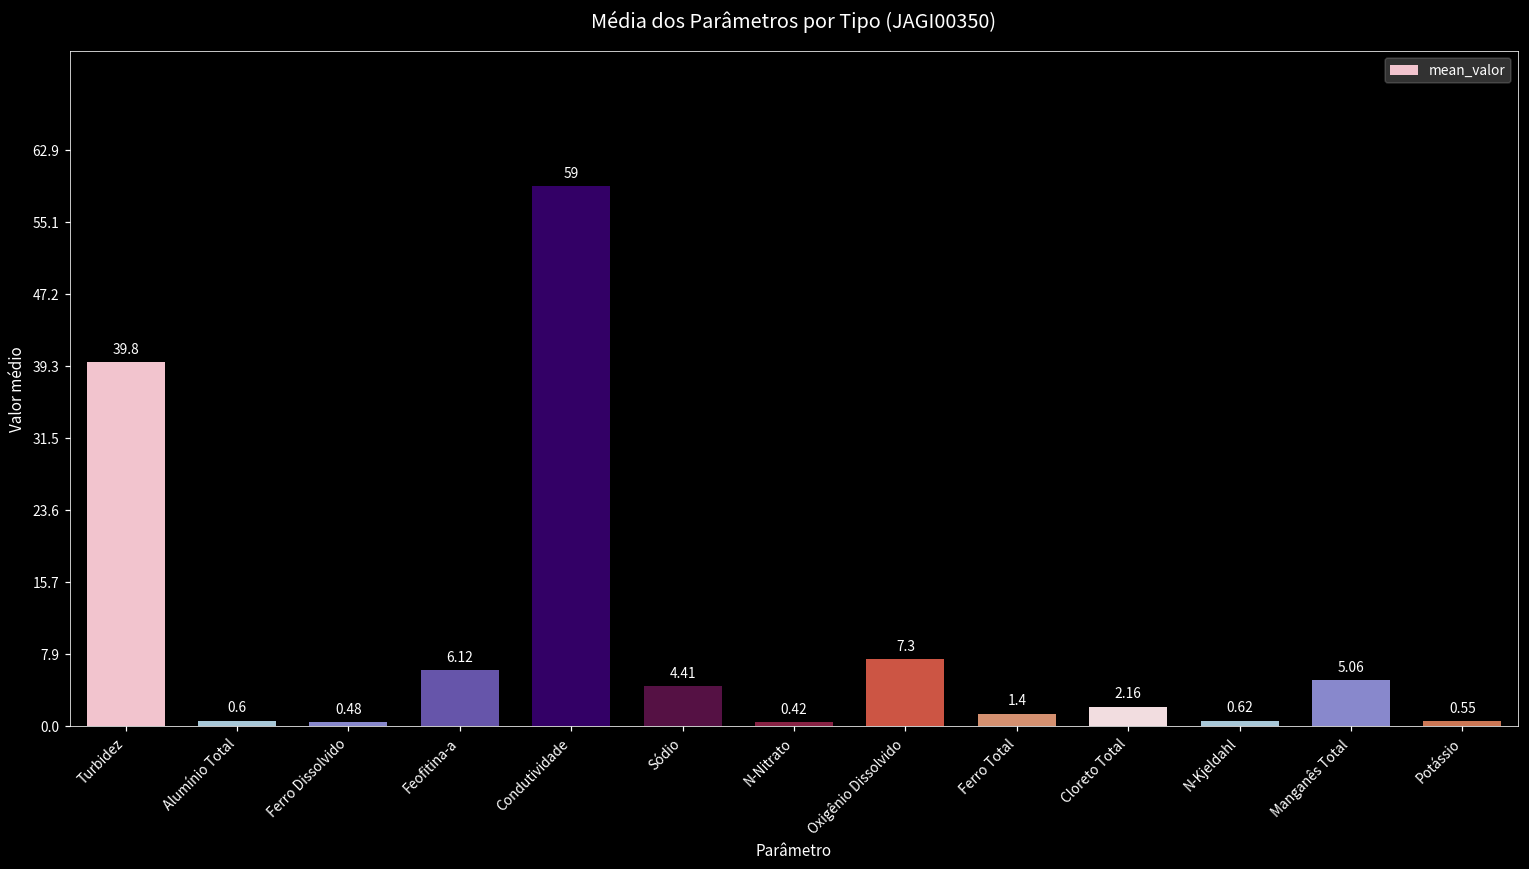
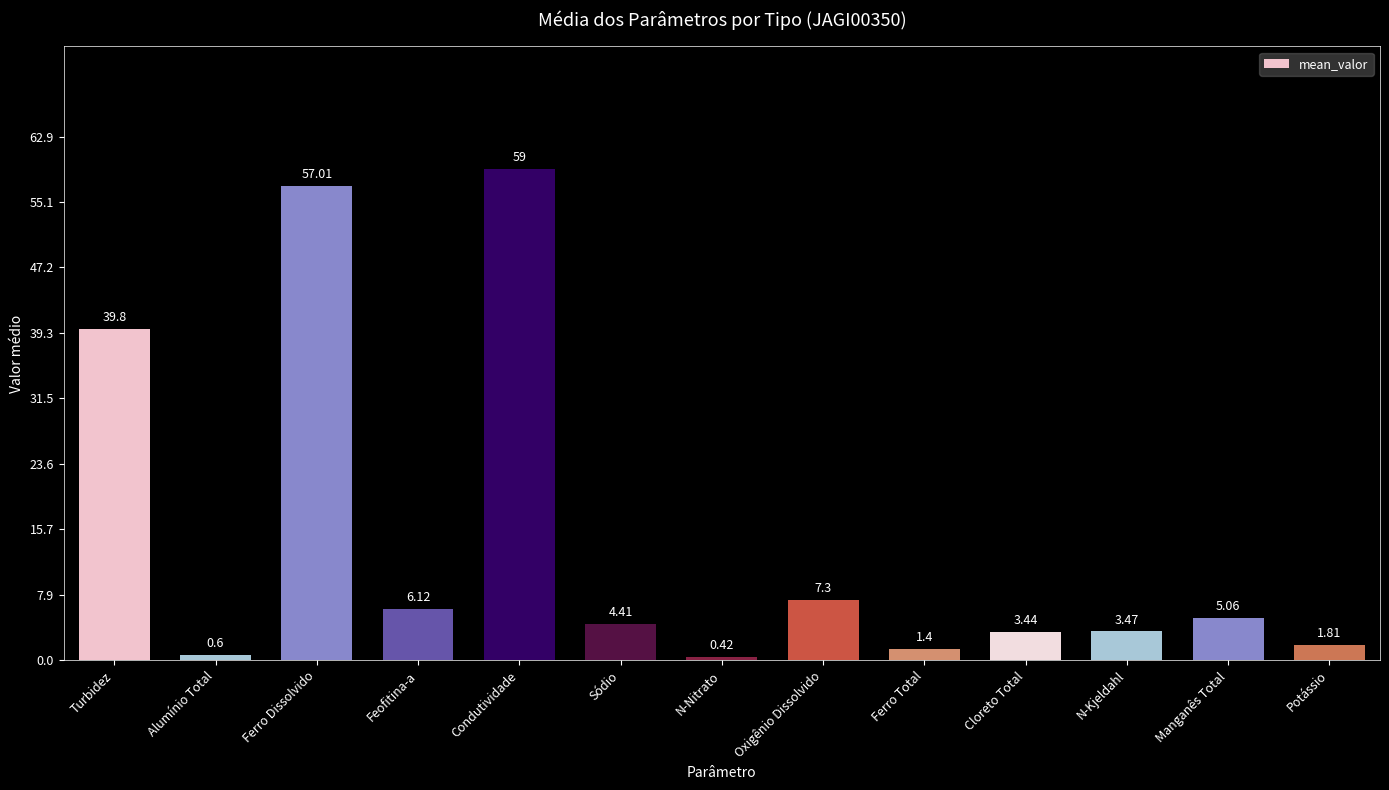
Ferro Dissolvido: 0.48 -> 57.01
Cloreto Total: 2.16 -> 3.44
N-Kjeldahl: 0.62 -> 3.47
Potássio: 0.55 -> 1.81
